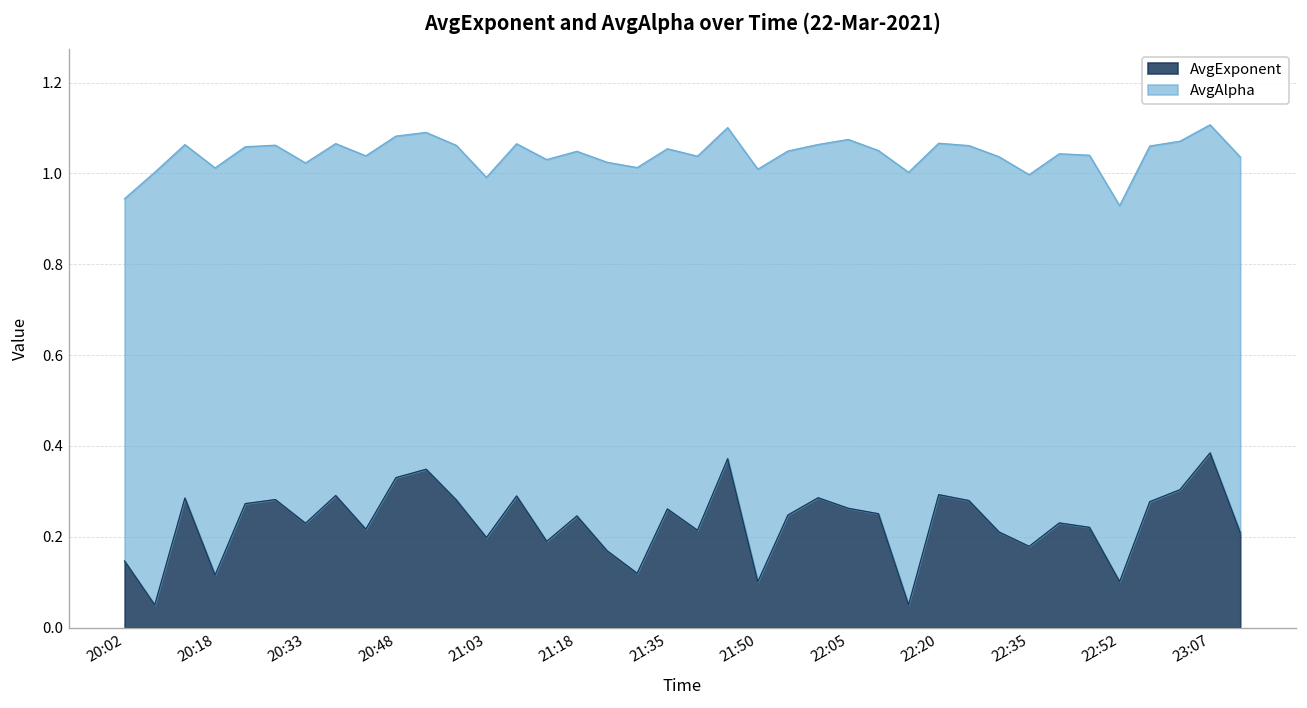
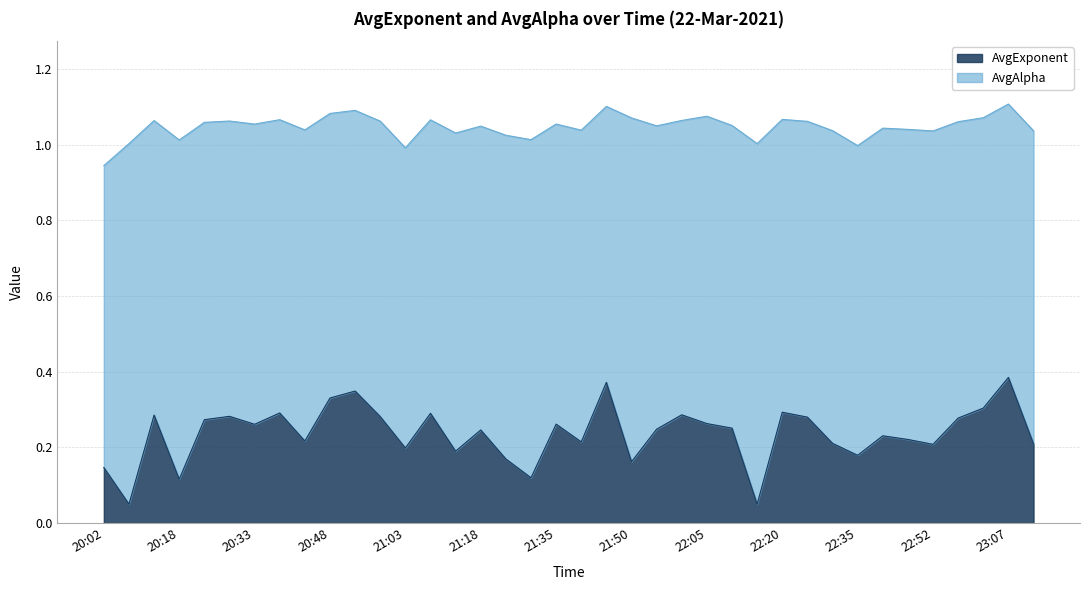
AvgExponent, 20:33: 0.23 -> 0.26
AvgExponent, 21:50: 0.10 -> 0.16
AvgExponent, 22:52: 0.10 -> 0.21
